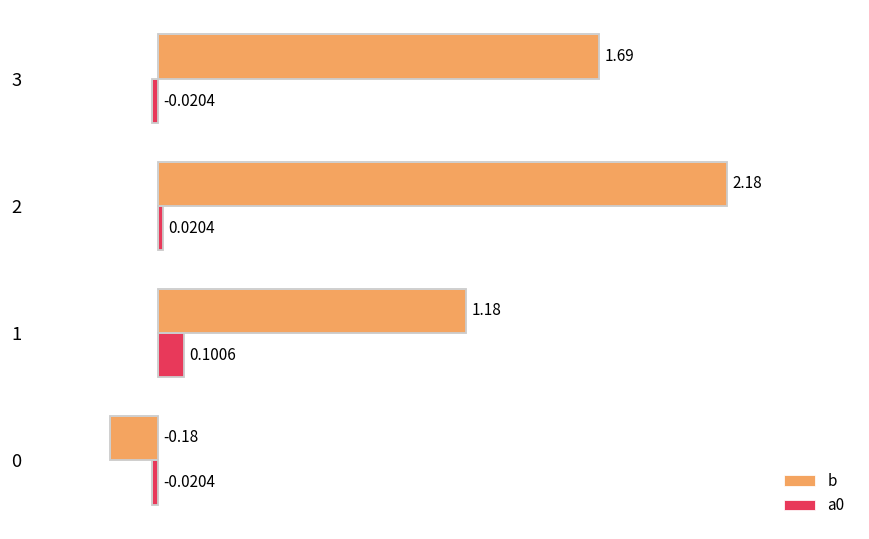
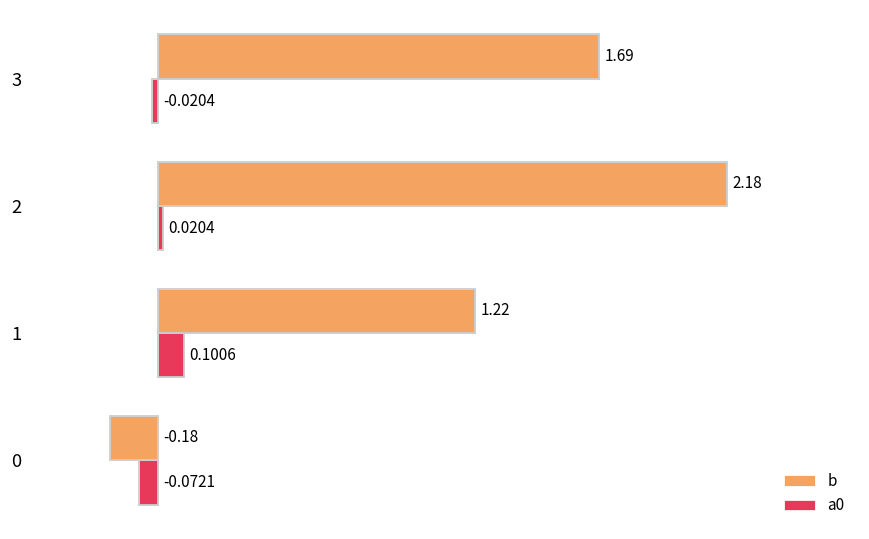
b, 1: 1.18 -> 1.22
a0, 0: -0.0204 -> -0.0721
